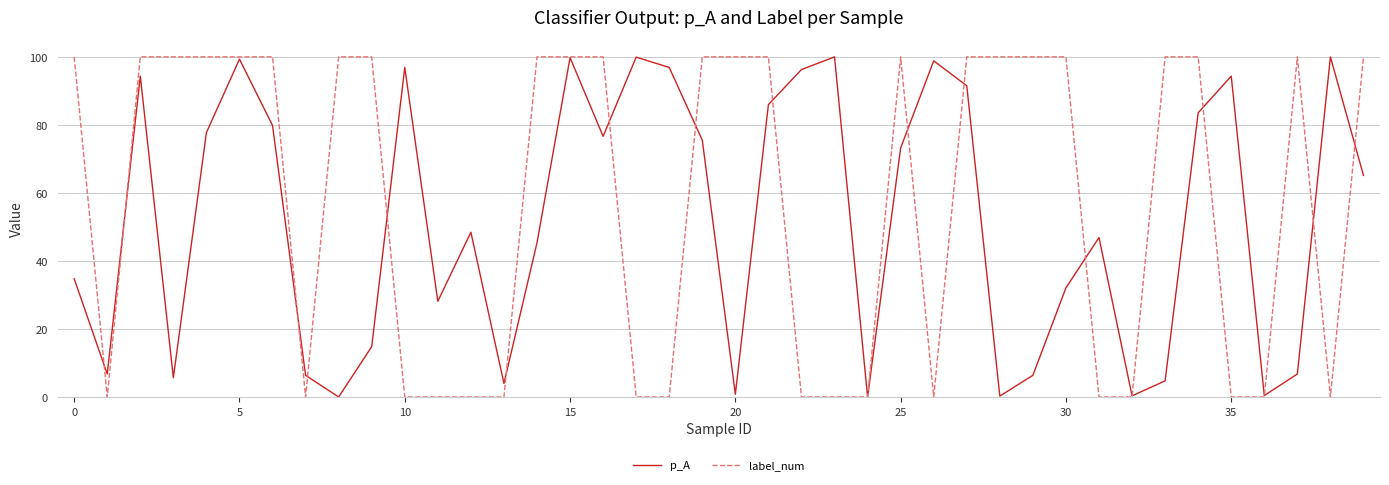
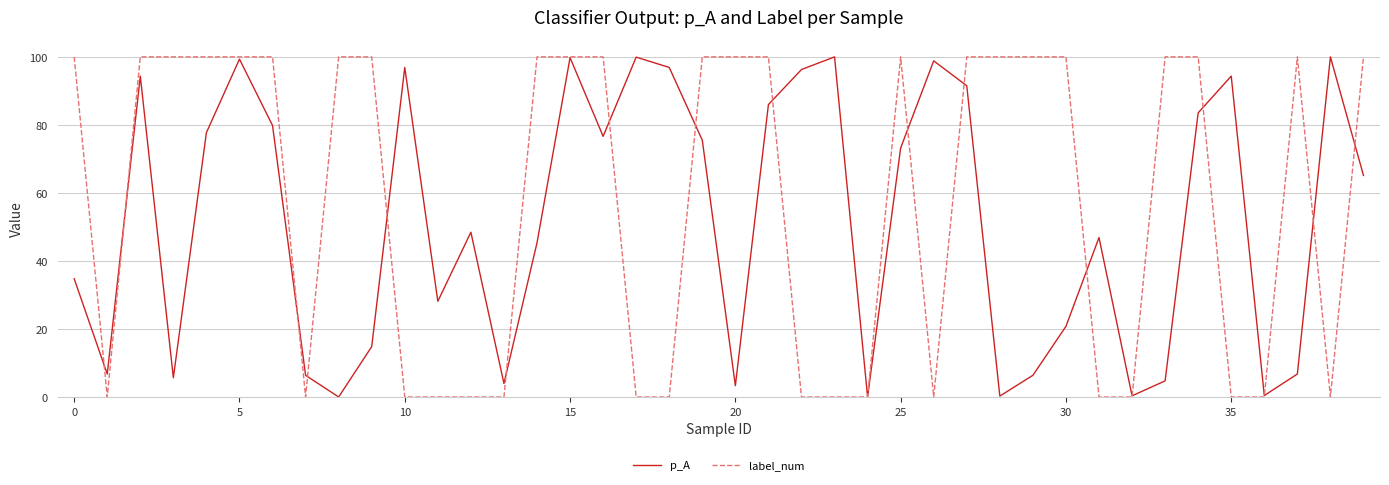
p_A, 20: 1 -> 3
p_A, 30: 32 -> 21
